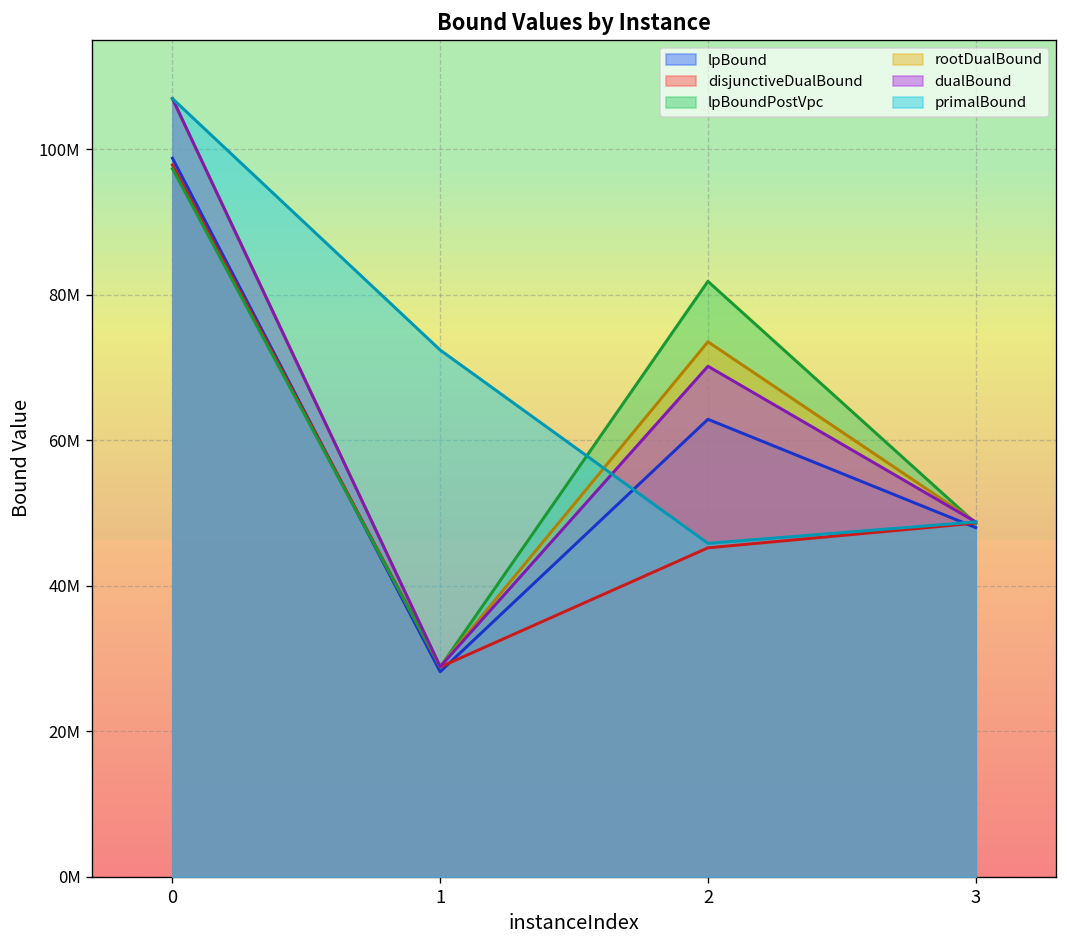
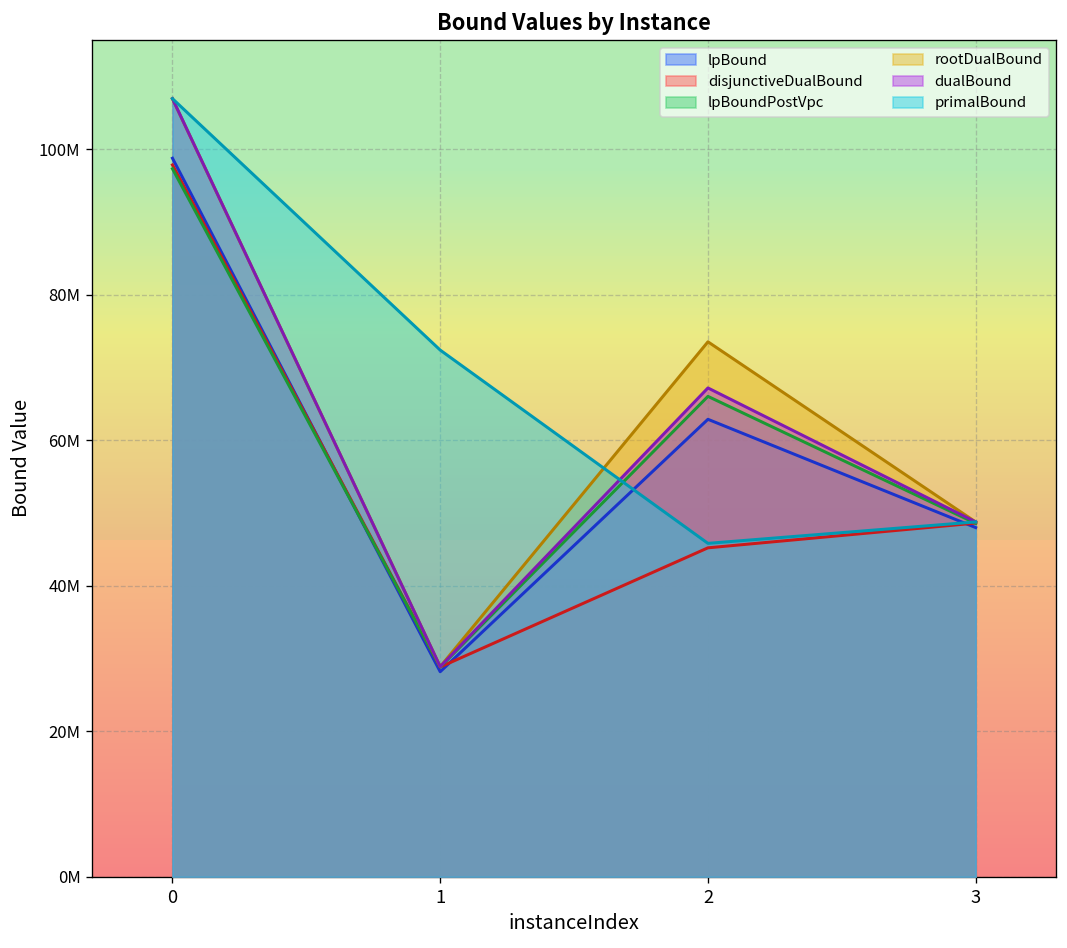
lpBoundPostVpc, 2: 82000000 -> 66000000
dualBound, 2: 70000000 -> 67000000
